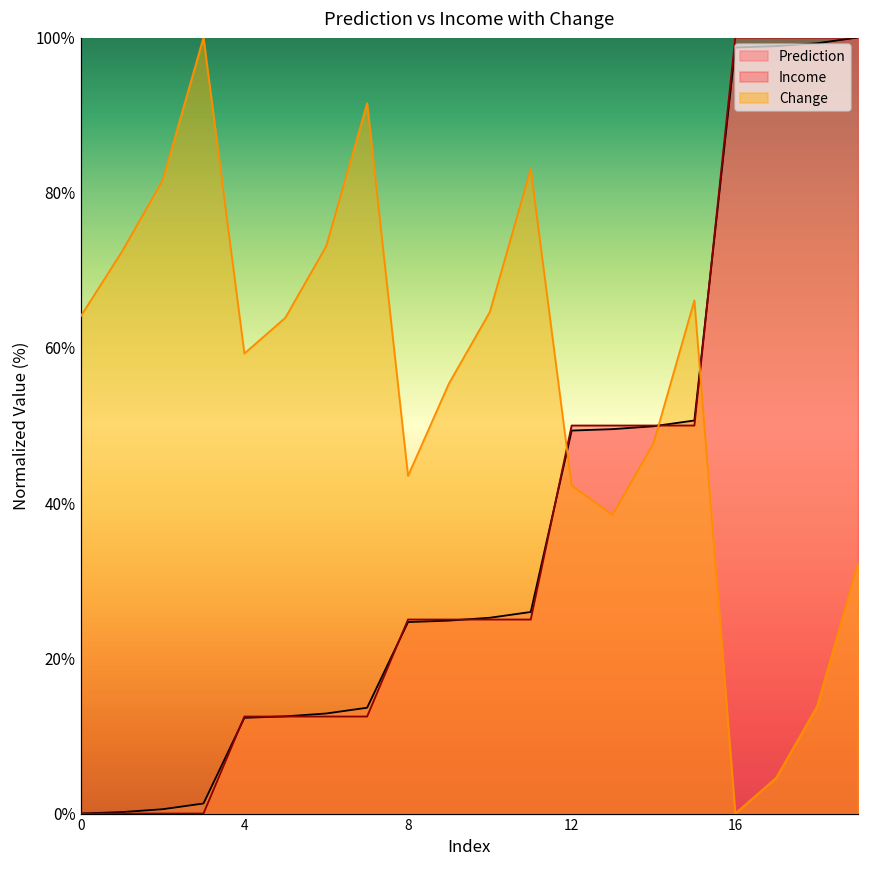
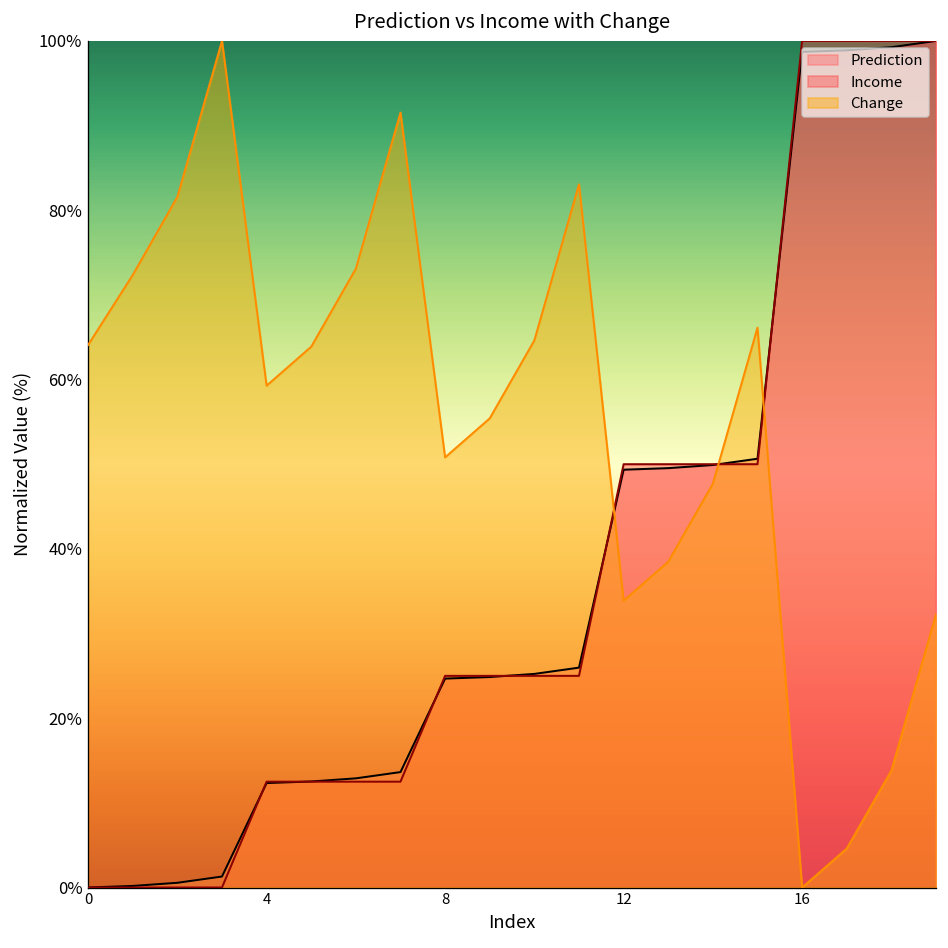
Change, 8: 44% -> 51%
Change, 12: 42% -> 34%
